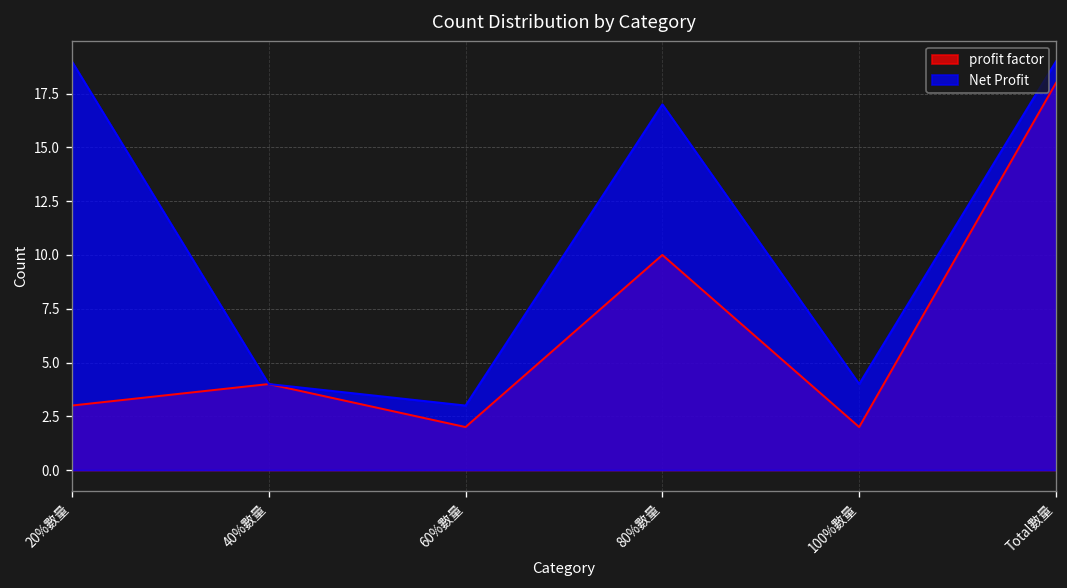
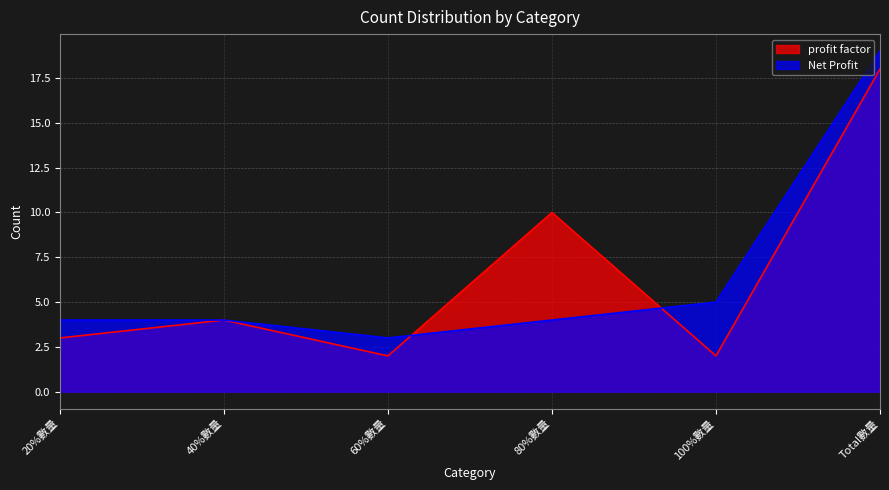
Net Profit, 20%數量: 19 -> 4
Net Profit, 80%數量: 17 -> 4
Net Profit, 100%數量: 4 -> 5
